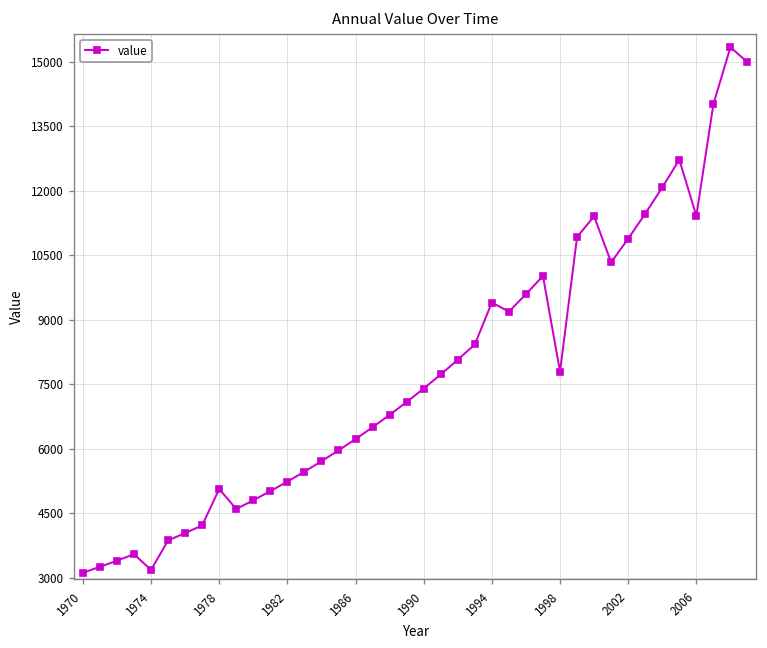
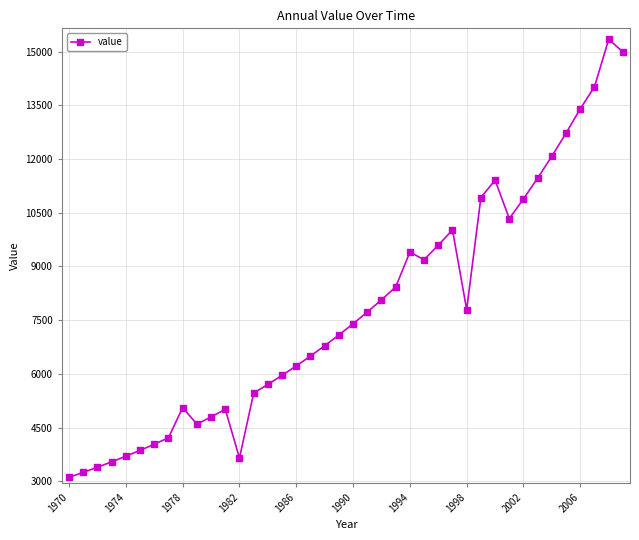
1974: 3200 -> 3700
1982: 5200 -> 3600
2006: 11400 -> 13400
